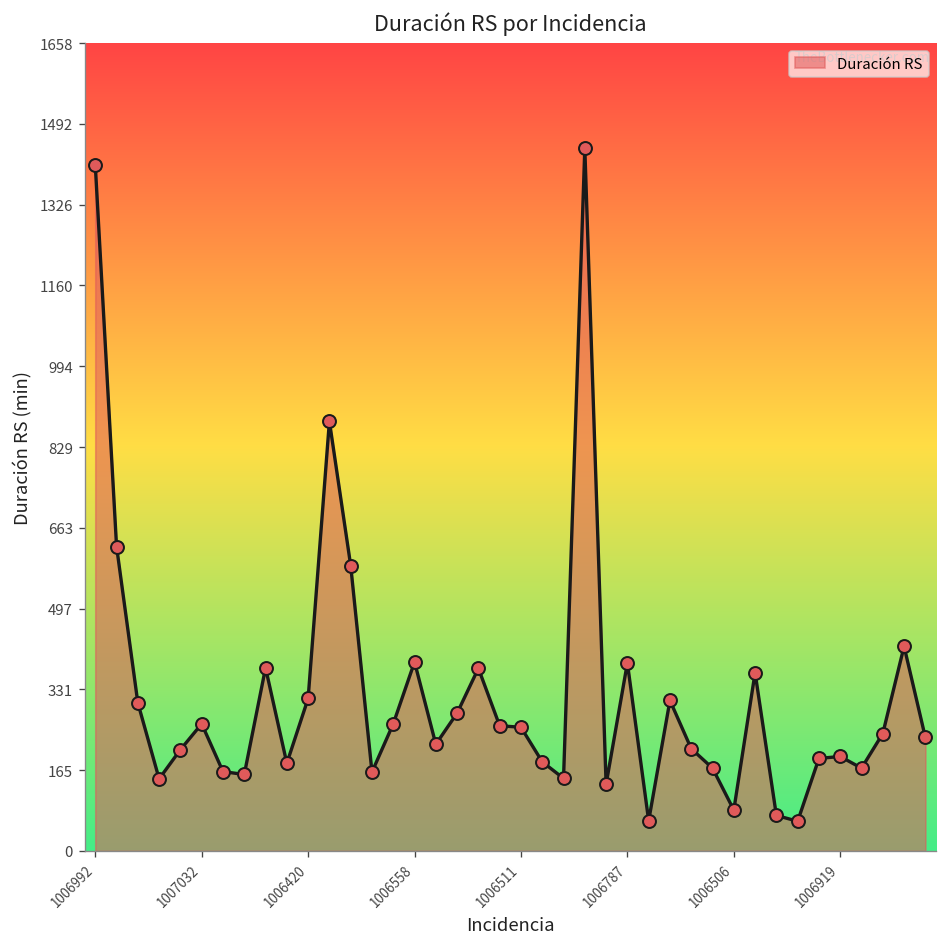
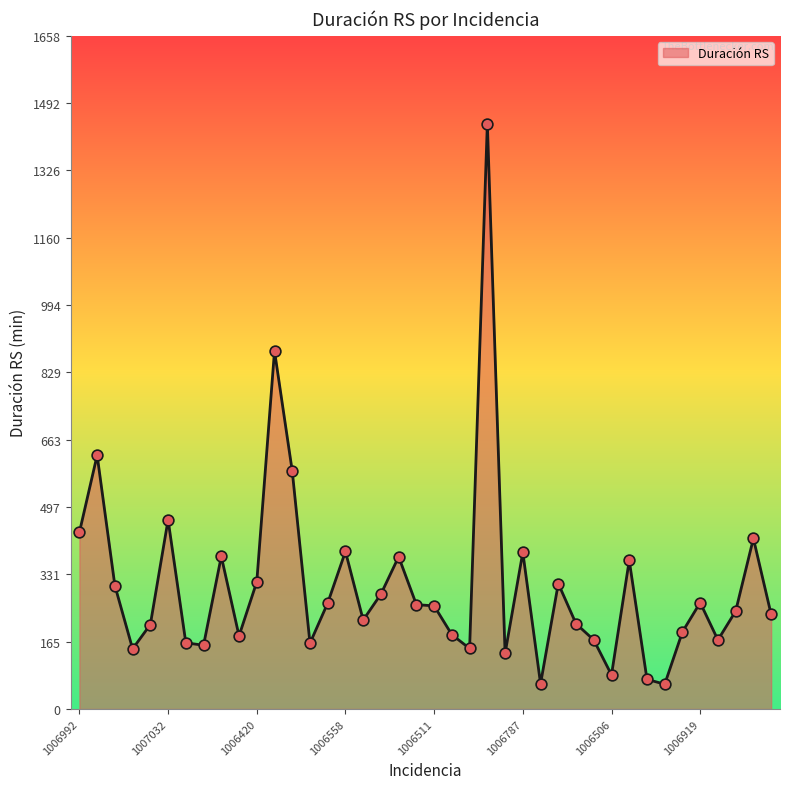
1006992: 1410 -> 440
1007032: 260 -> 470
1006919: 190 -> 260
